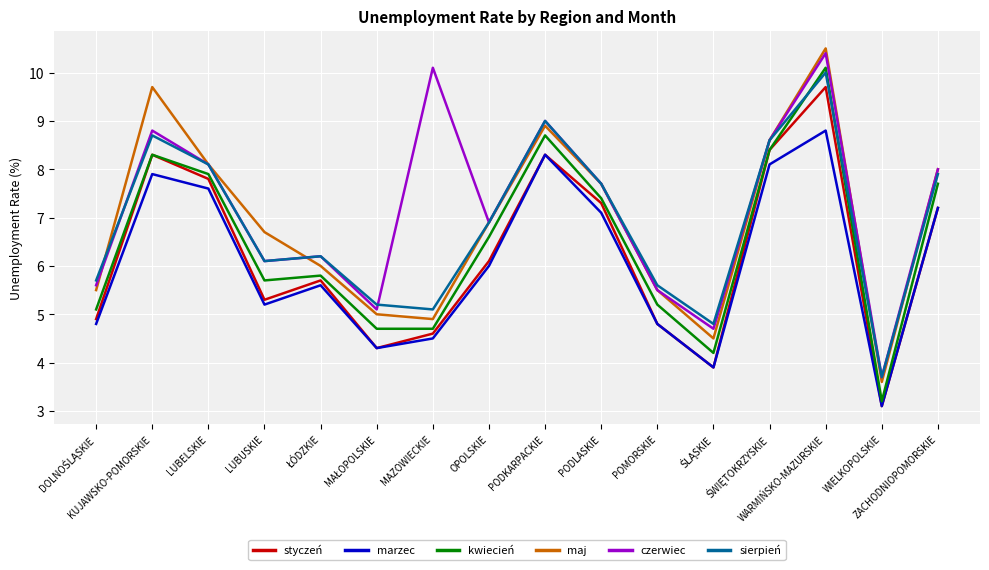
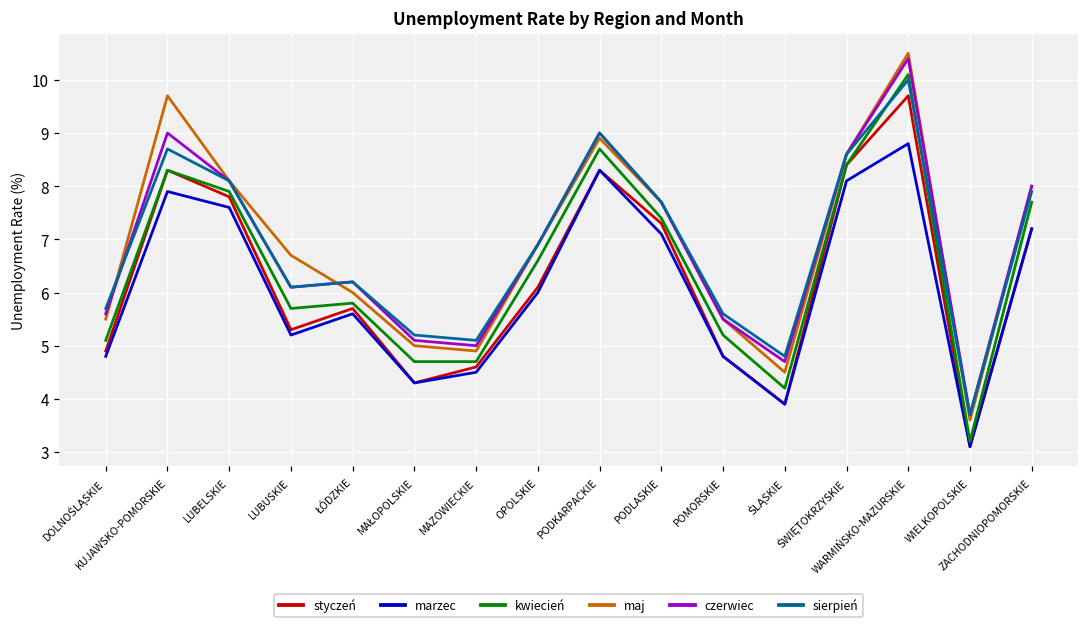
czerwiec, KUJAWSKO-POMORSKIE: 8.8 -> 9.0
czerwiec, MAZOWIECKIE: 10.1 -> 5.0
